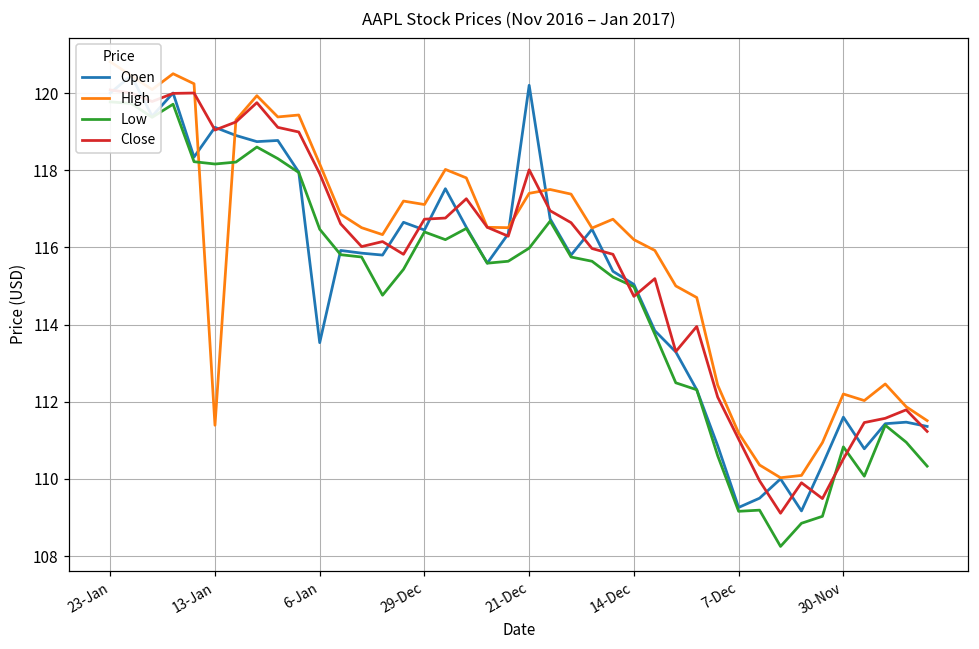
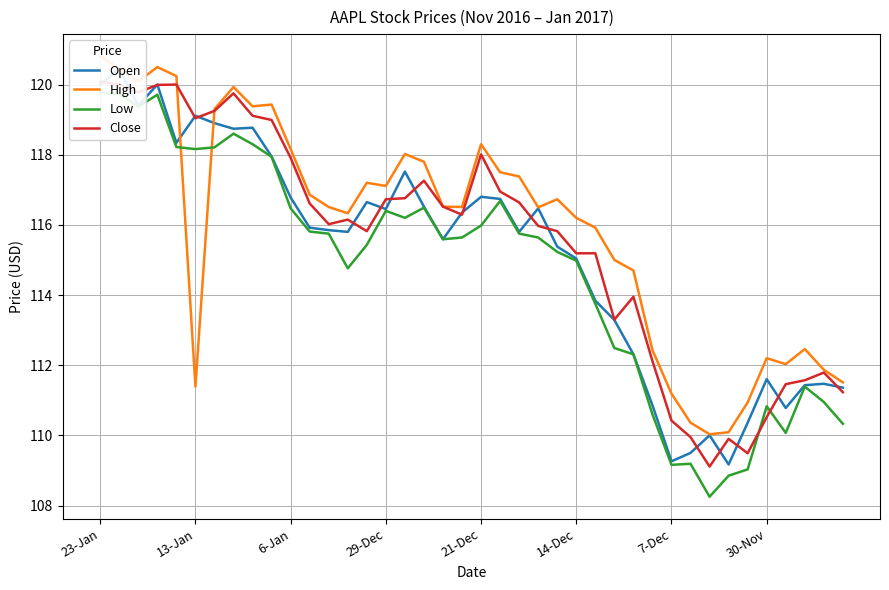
Open, 6-Jan: 113.5 -> 116.8
Open, 21-Dec: 120.2 -> 116.8
High, 21-Dec: 117.4 -> 118.3
Close, 14-Dec: 114.7 -> 115.2
Close, 7-Dec: 111.0 -> 110.4
